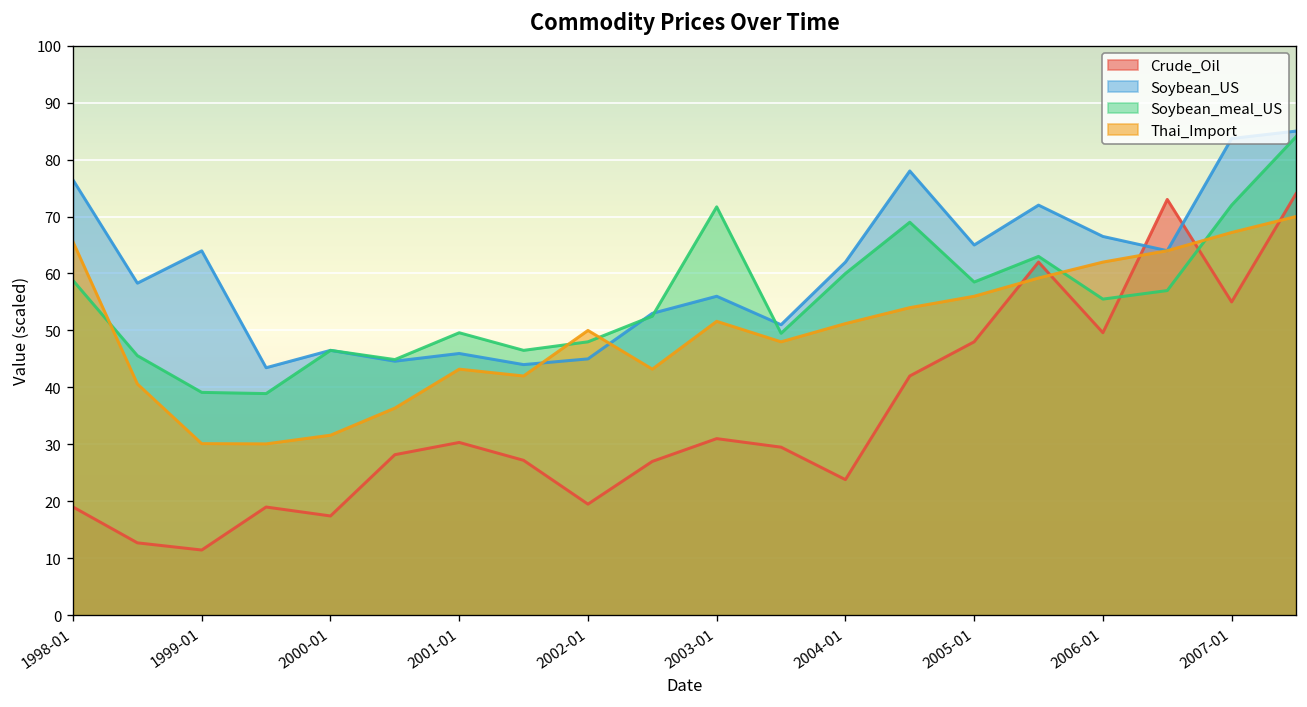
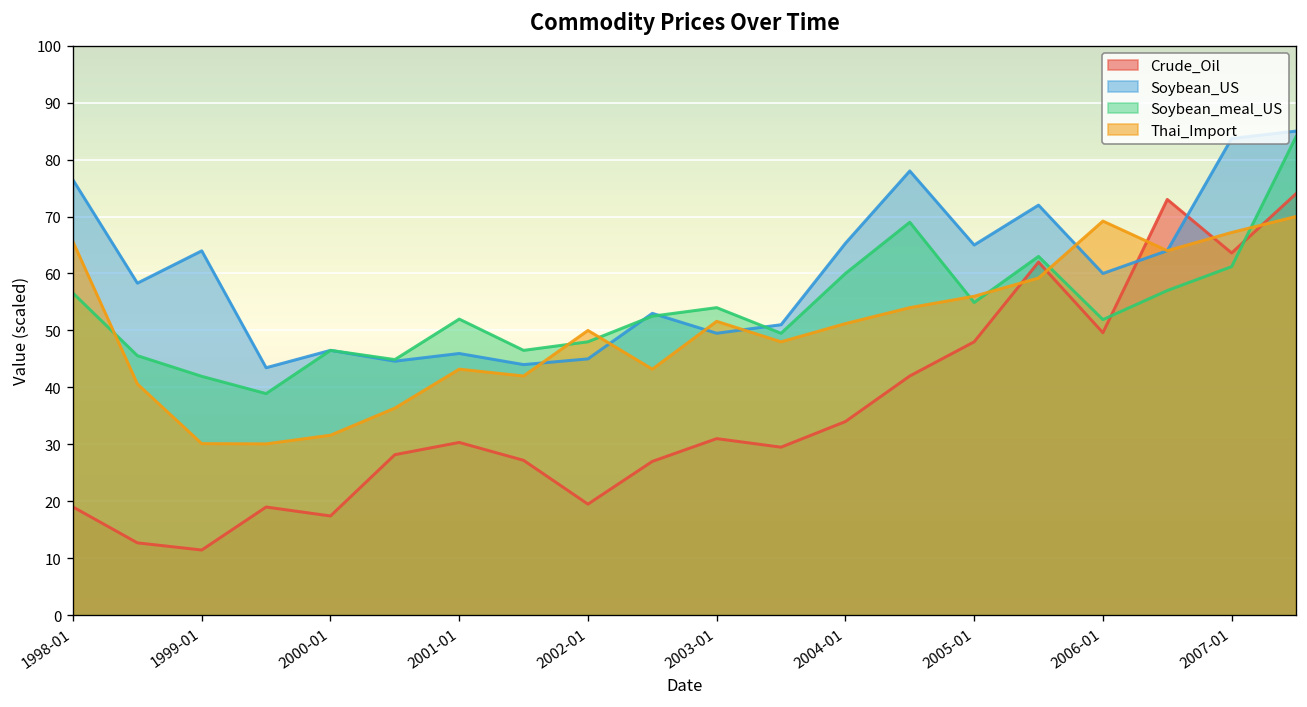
Soybean_meal_US, 1998-01: 59 -> 57
Soybean_meal_US, 1999-01: 39 -> 42
Soybean_meal_US, 2001-01: 50 -> 52
Soybean_US, 2003-01: 56 -> 50
Soybean_meal_US, 2003-01: 72 -> 54
Crude_Oil, 2004-01: 24 -> 34
Soybean_US, 2004-01: 62 -> 65
Soybean_meal_US, 2005-01: 59 -> 55
Soybean_US, 2006-01: 67 -> 60
Soybean_meal_US, 2006-01: 56 -> 52
Thai_Import, 2006-01: 62 -> 69
Crude_Oil, 2007-01: 55 -> 64
Soybean_meal_US, 2007-01: 72 -> 61
